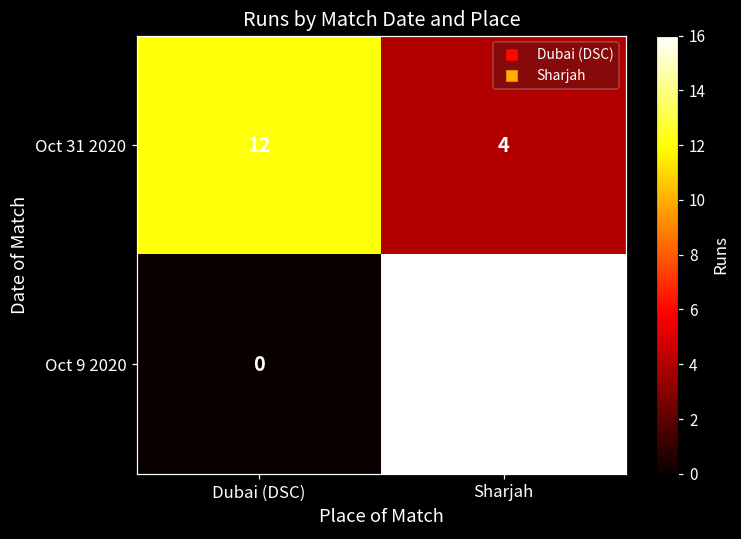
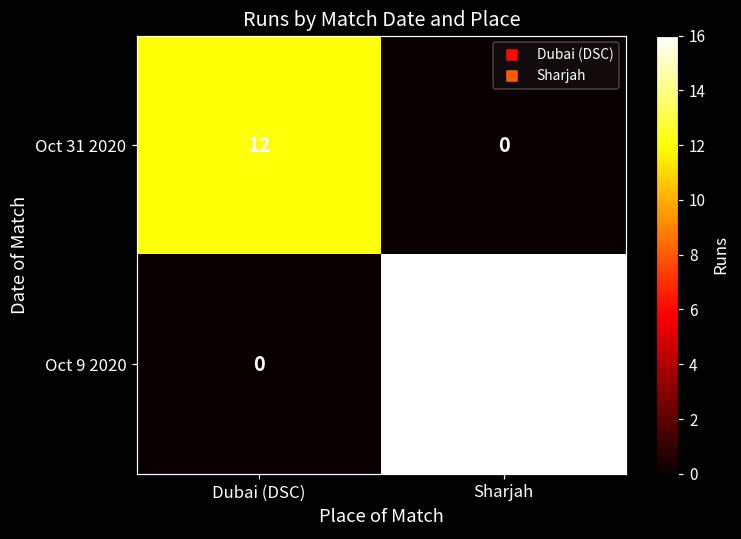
Oct 31 2020, Sharjah: 4 -> 0
